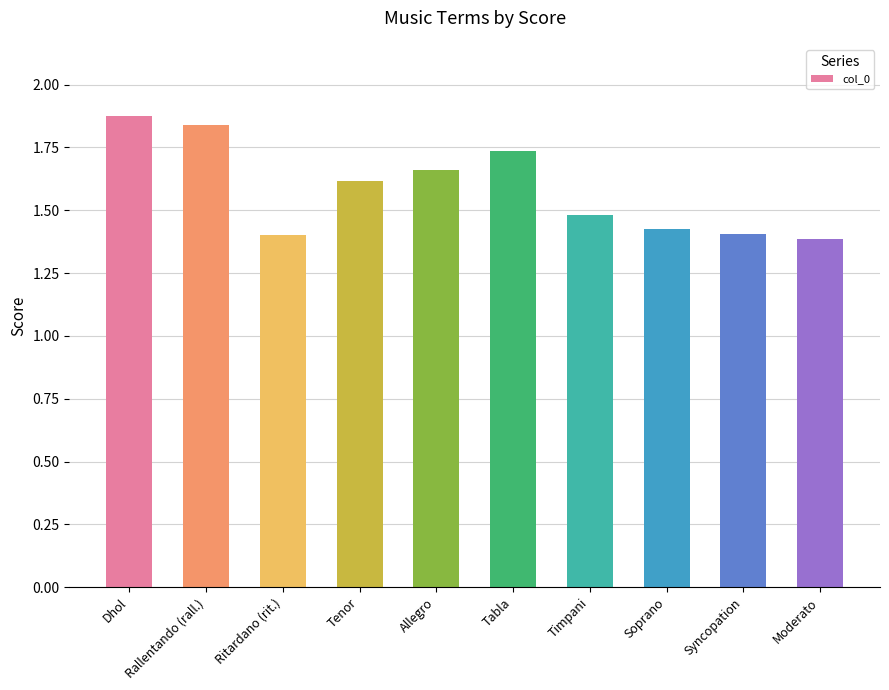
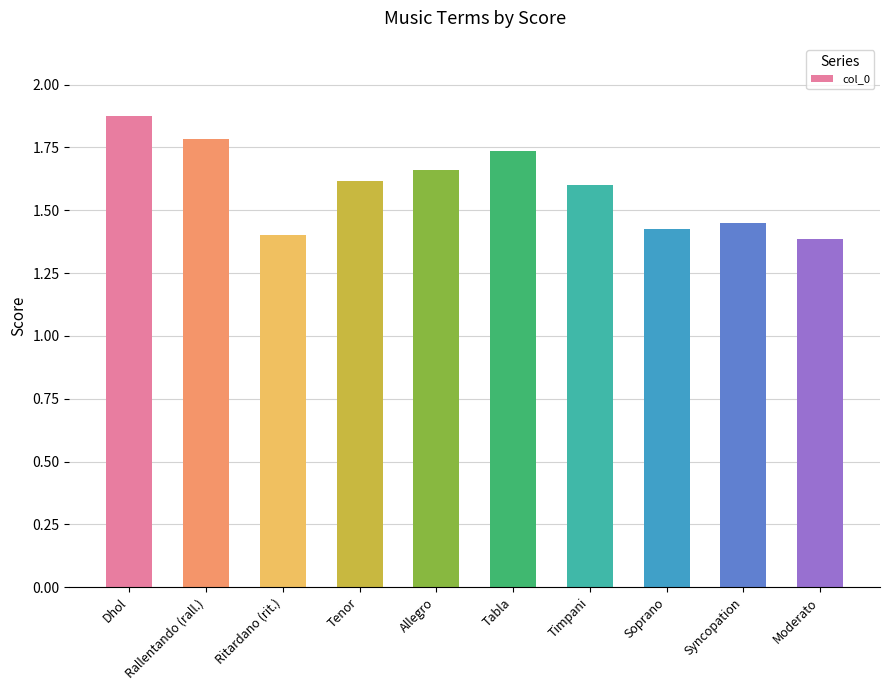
Rallentando (rall.): 1.84 -> 1.78
Timpani: 1.48 -> 1.60
Syncopation: 1.41 -> 1.45
